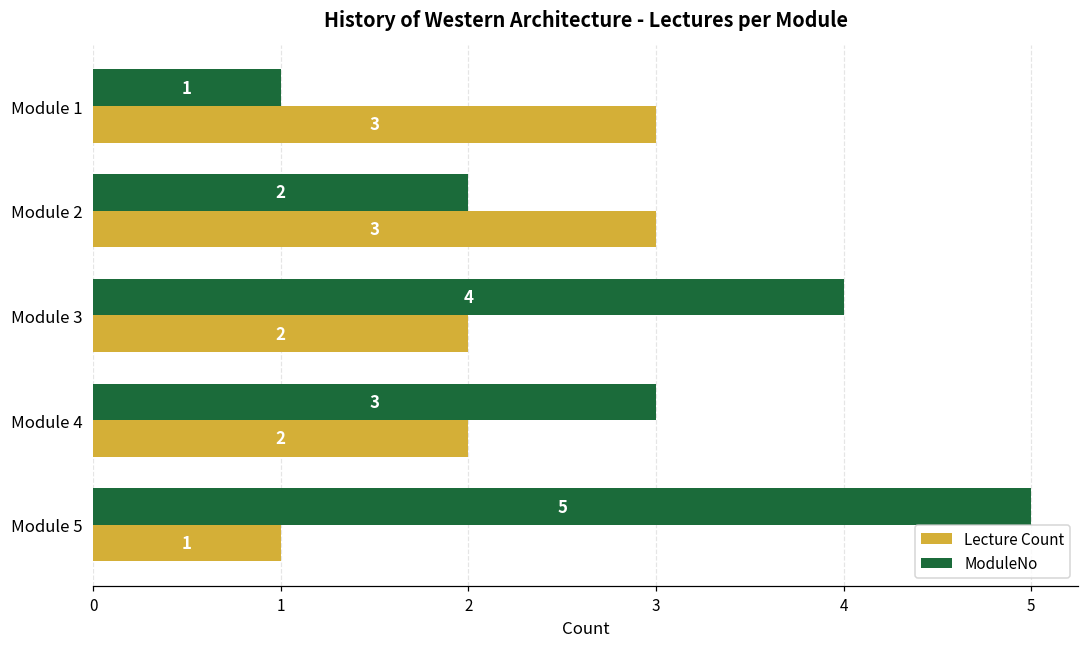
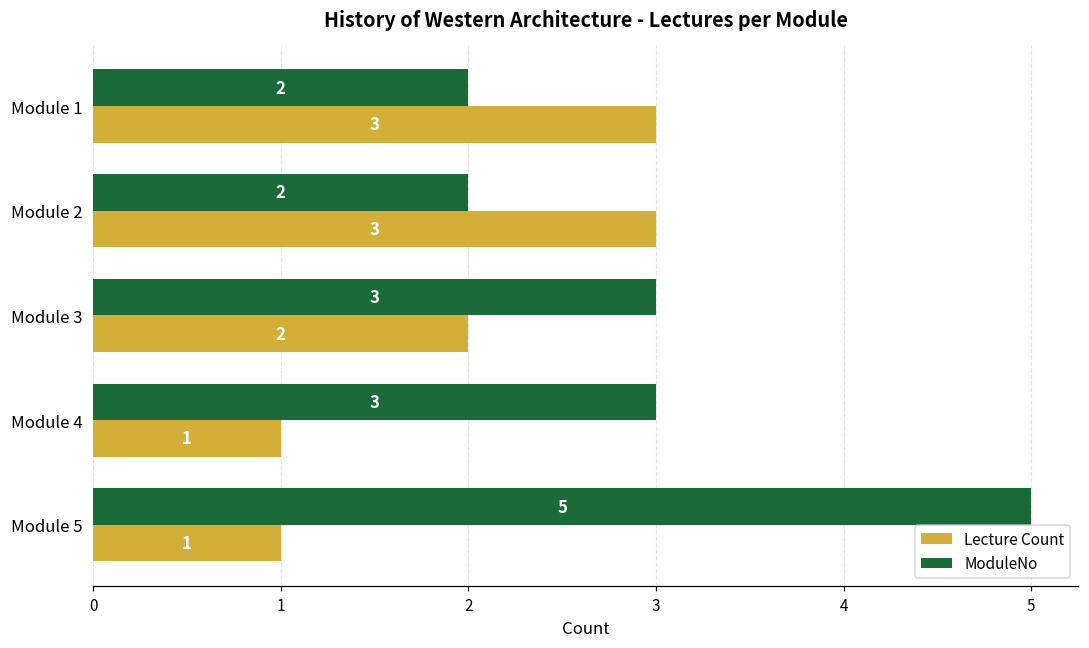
ModuleNo, Module 1: 1 -> 2
ModuleNo, Module 3: 4 -> 3
Lecture Count, Module 4: 2 -> 1
